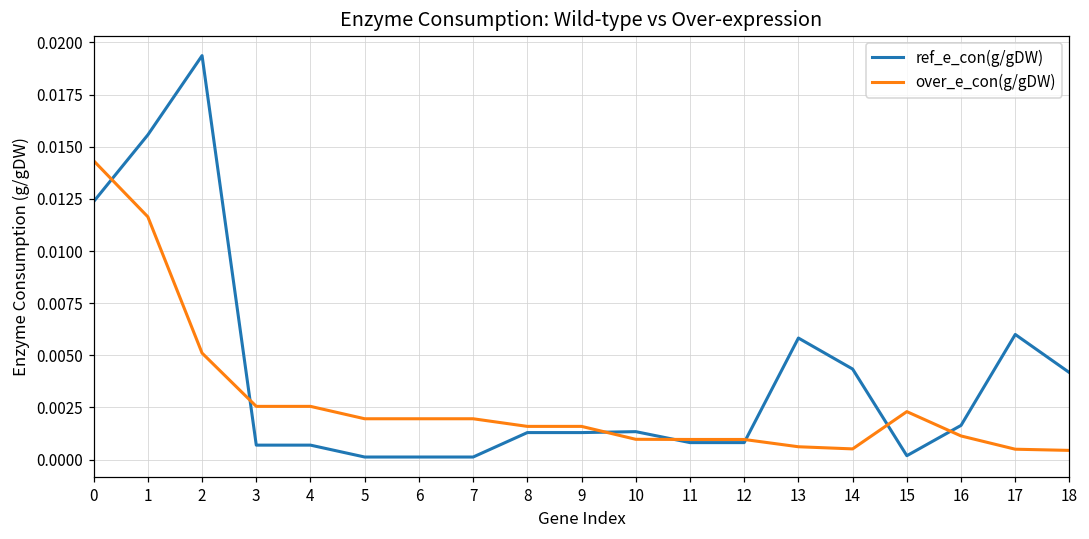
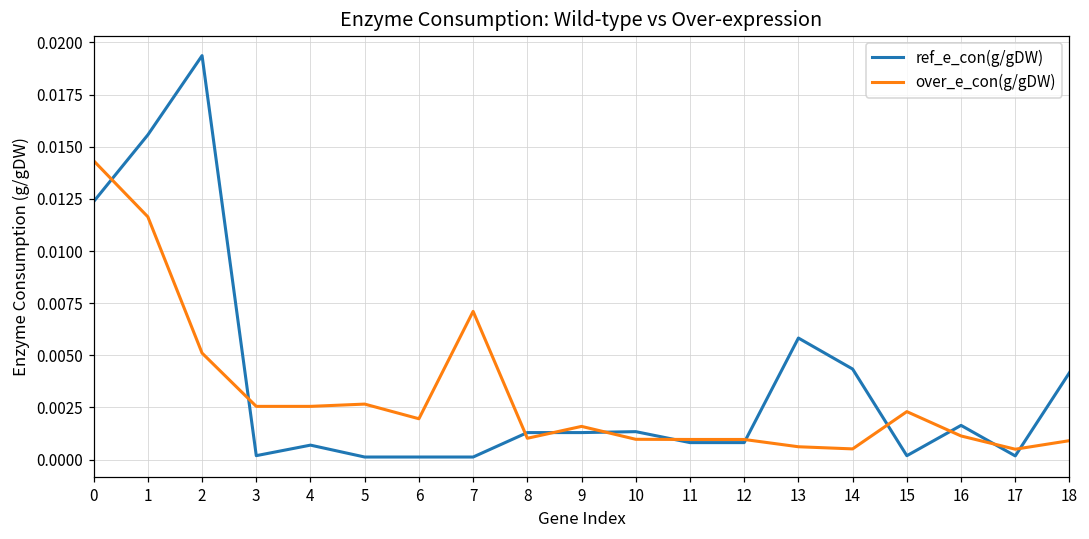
ref_e_con(g/gDW), 3: 0.0007 -> 0.0002
over_e_con(g/gDW), 5: 0.0020 -> 0.0027
over_e_con(g/gDW), 7: 0.0020 -> 0.0071
over_e_con(g/gDW), 8: 0.0016 -> 0.0010
ref_e_con(g/gDW), 17: 0.0060 -> 0.0002
over_e_con(g/gDW), 18: 0.0004 -> 0.0009
